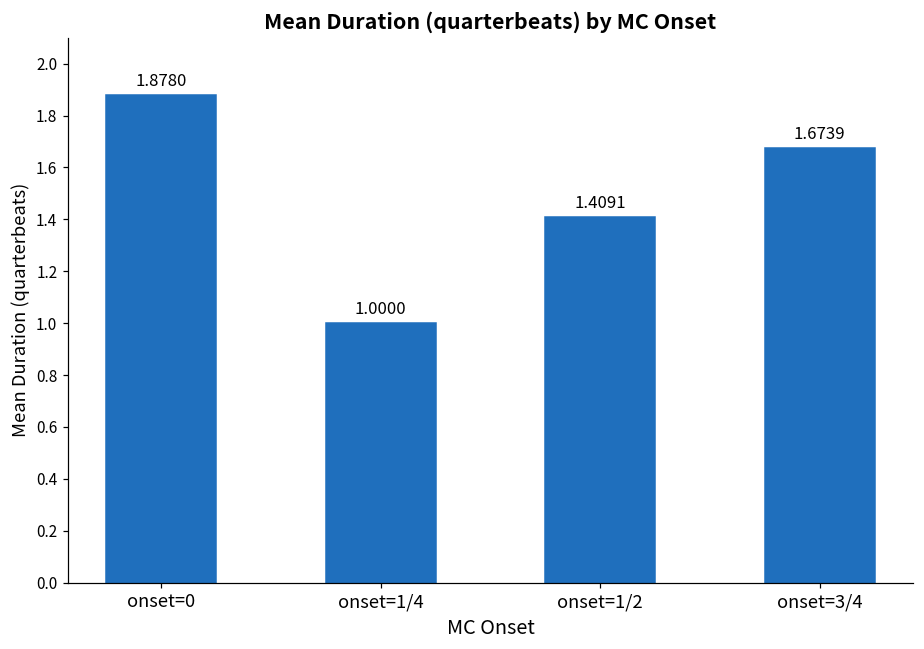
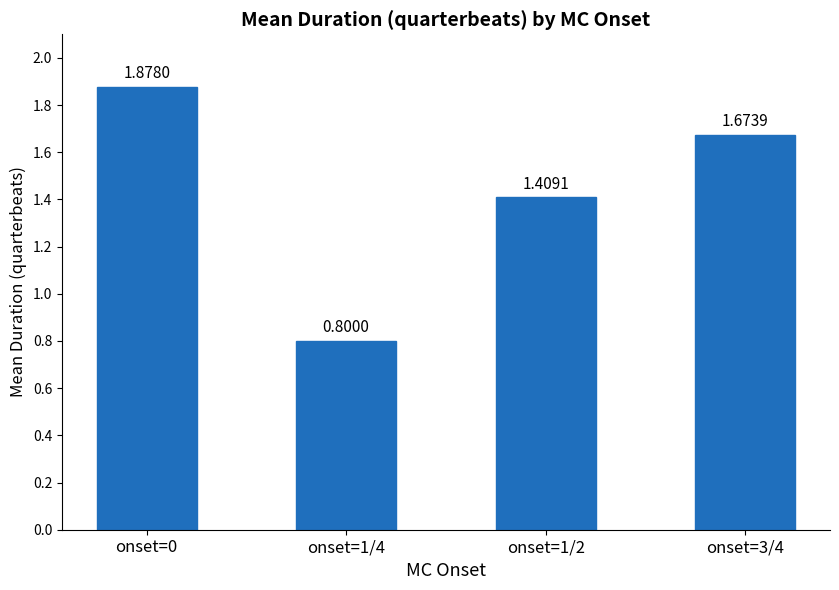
onset=1/4: 1.0000 -> 0.8000
